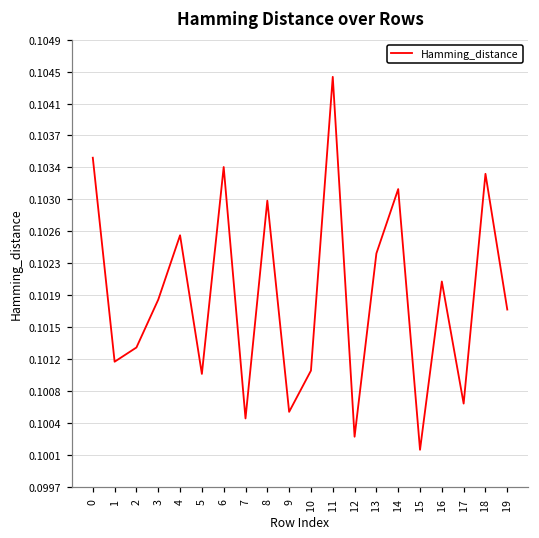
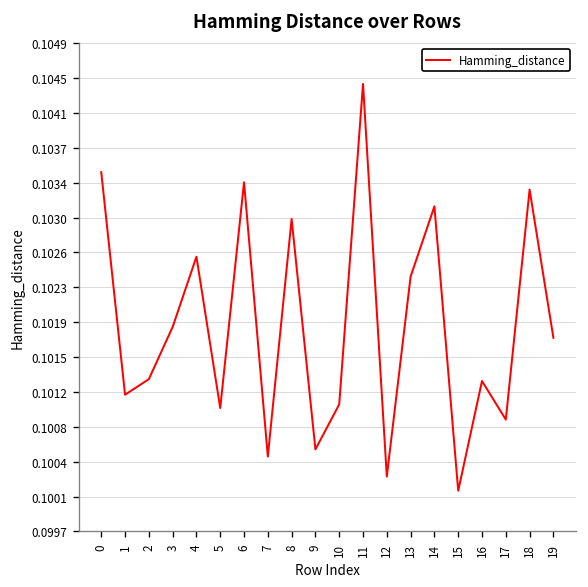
16: 0.1021 -> 0.1013
17: 0.1007 -> 0.1009
